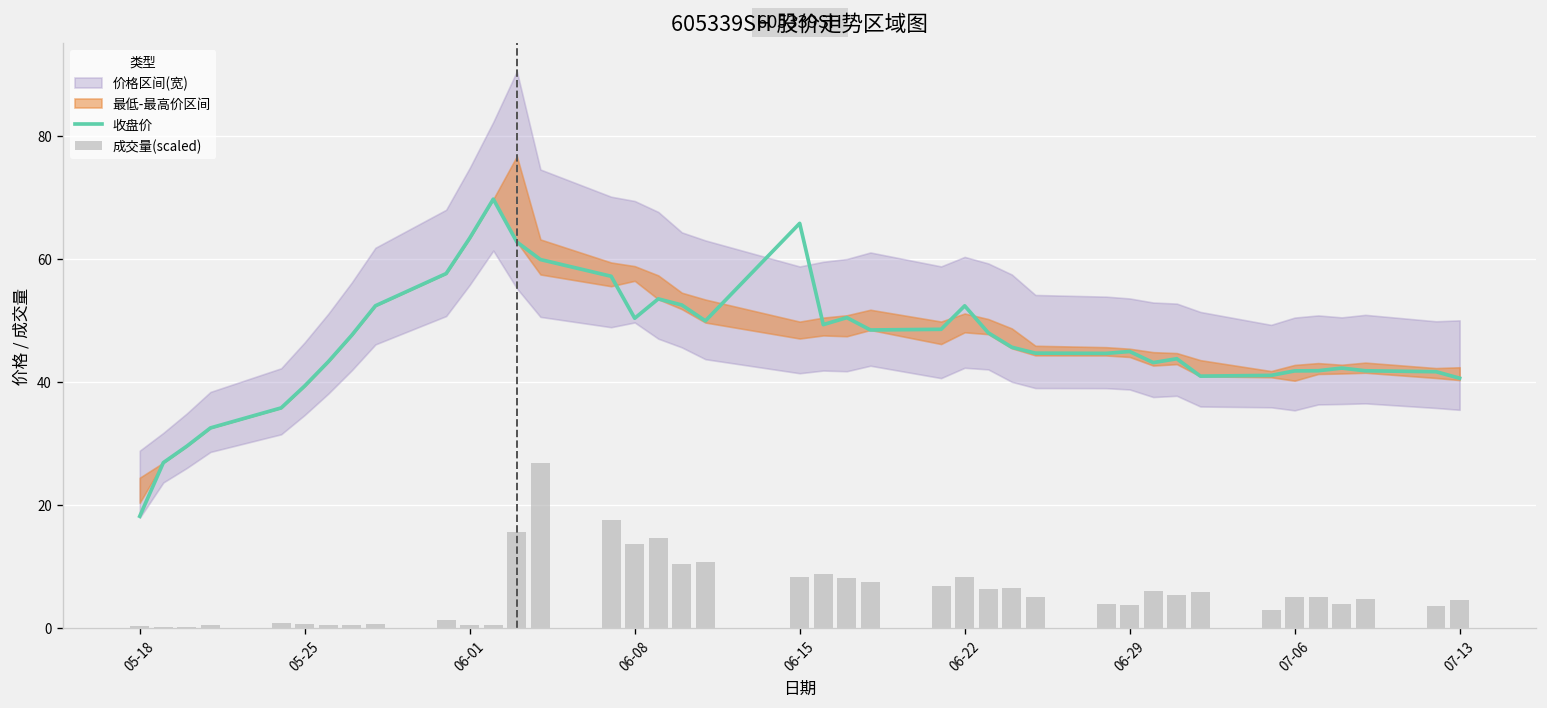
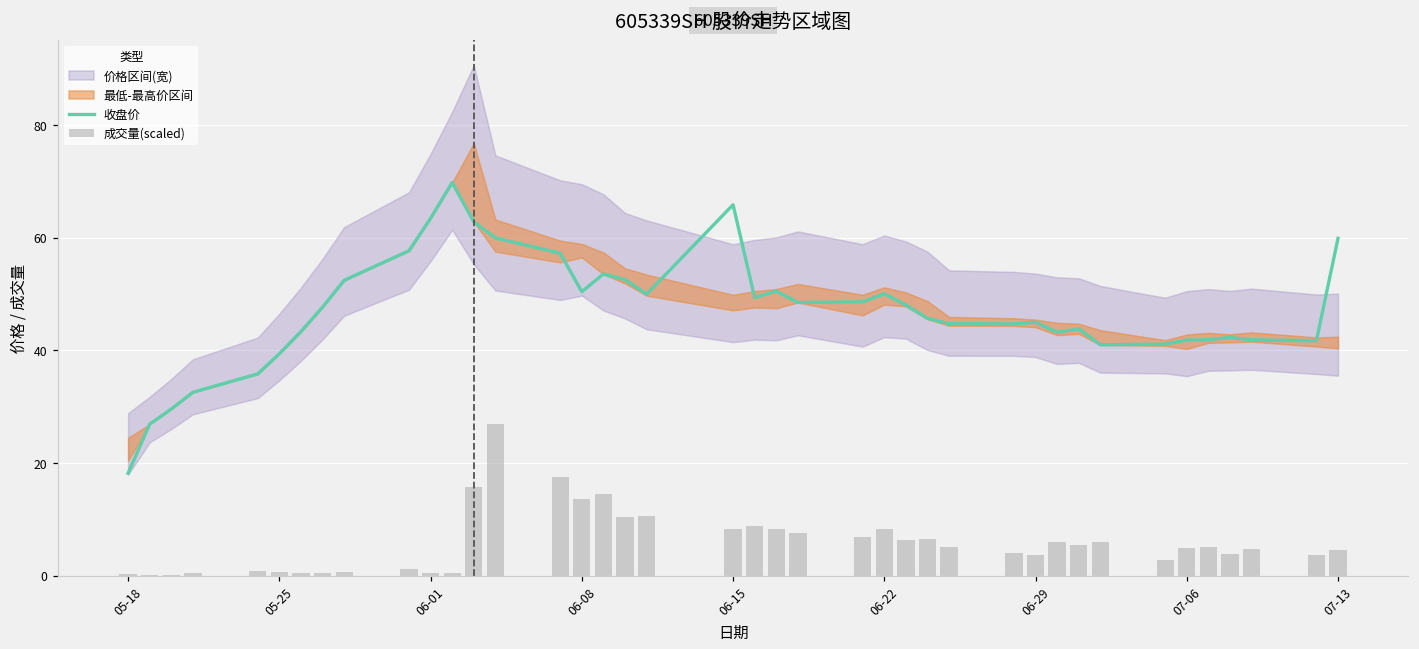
收盘价, 06-22: 52 -> 50
收盘价, 07-13: 41 -> 60
